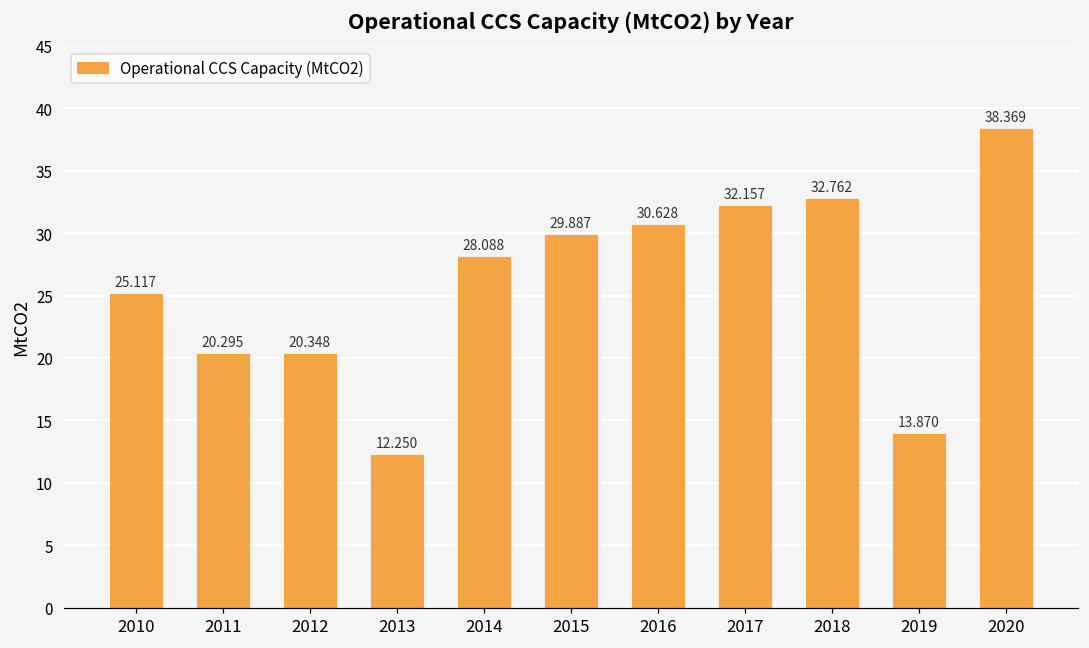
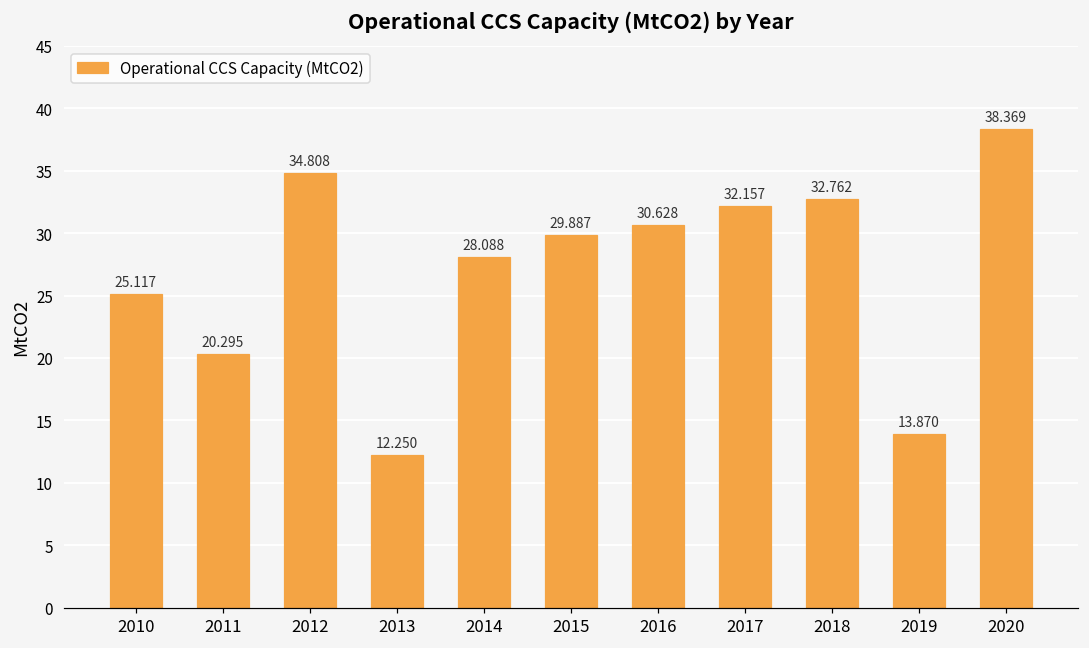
2012: 20.348 -> 34.808
